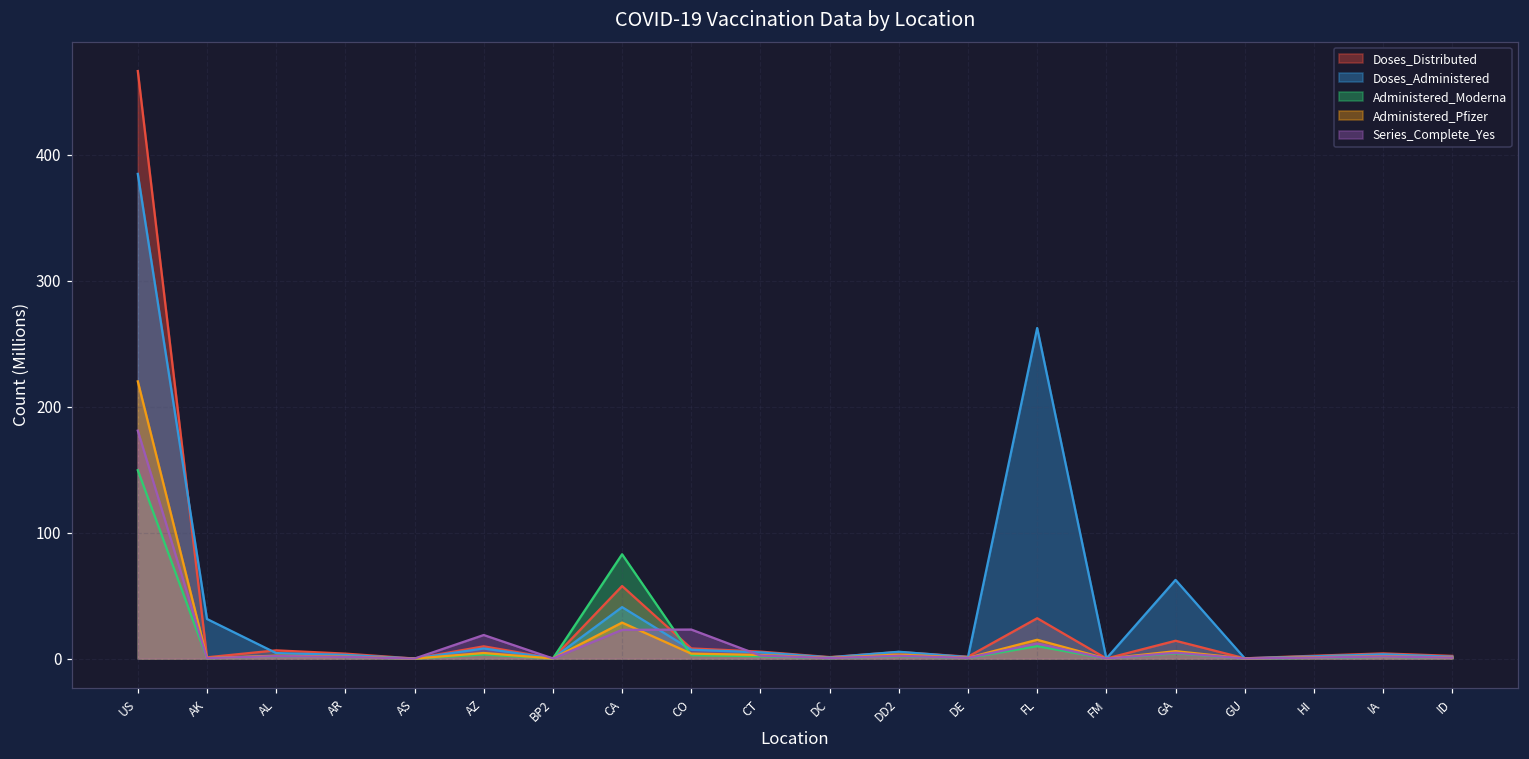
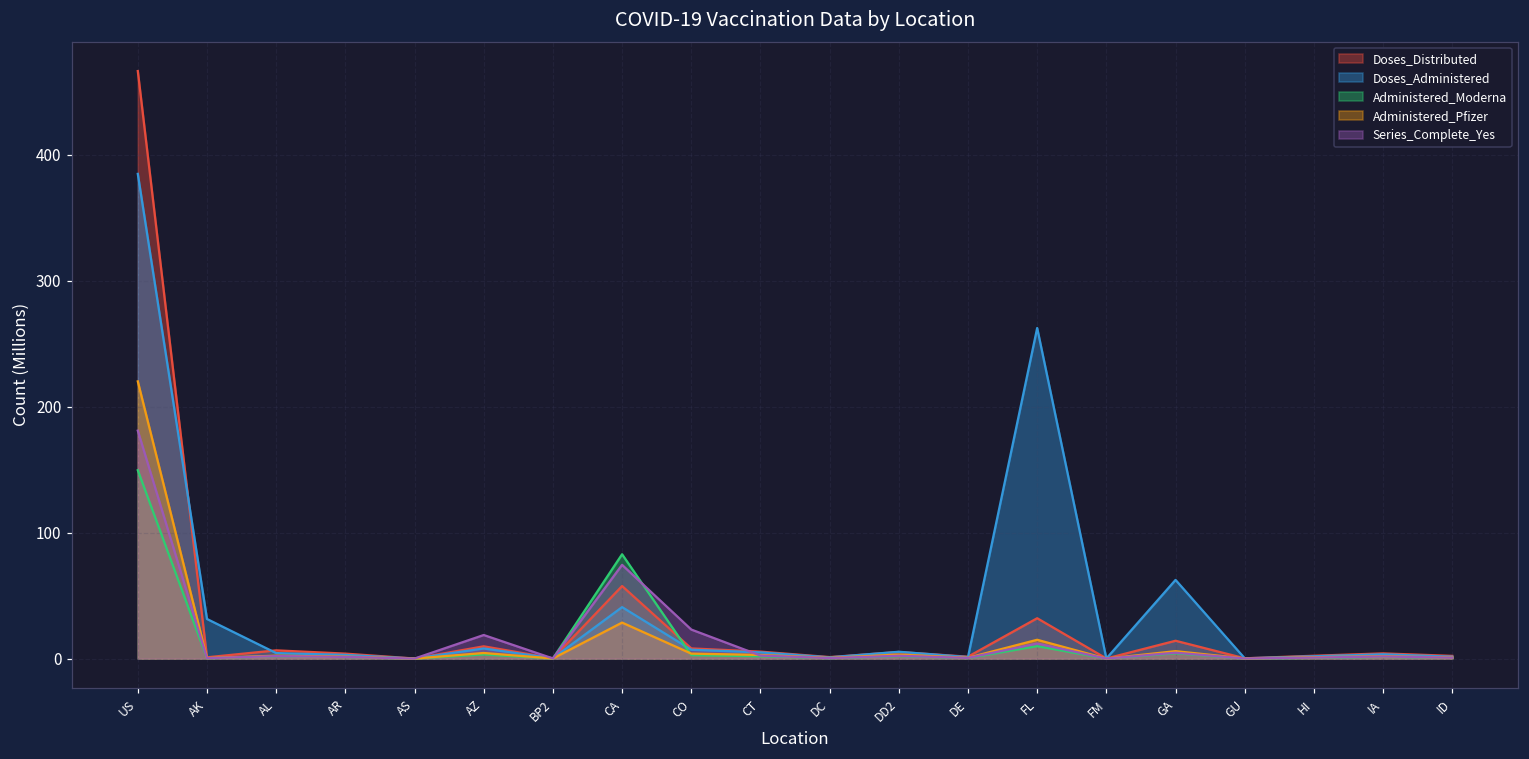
Series_Complete_Yes, CA: 23 -> 74
